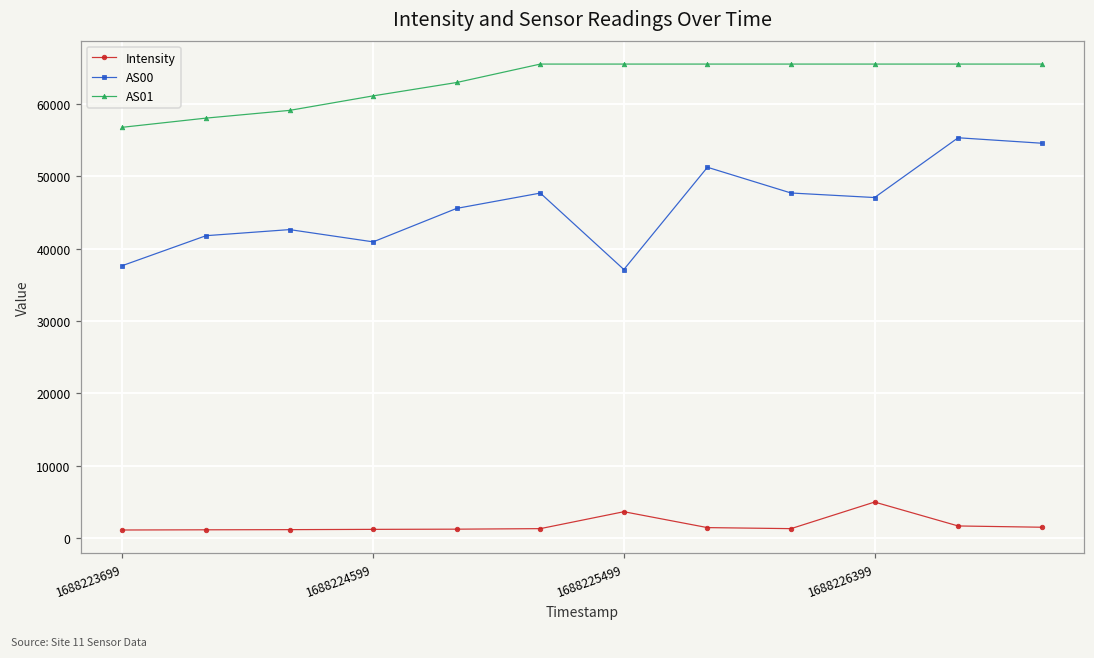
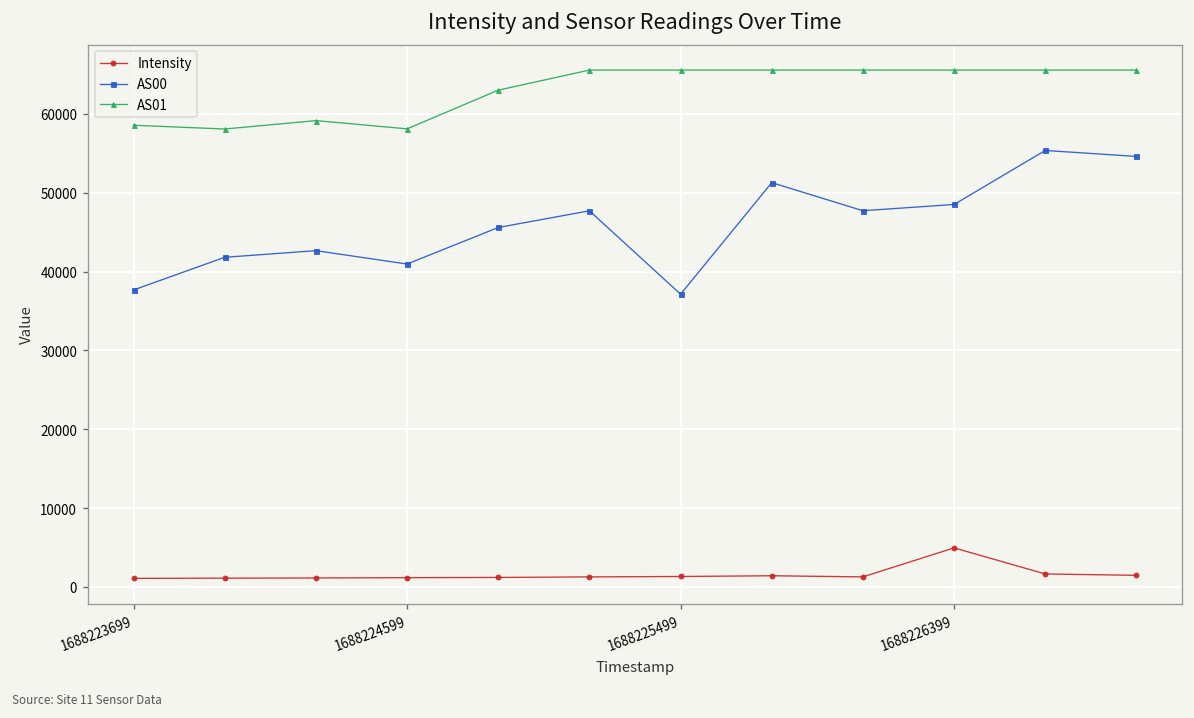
AS01, 1688223699: 57000 -> 59000
AS01, 1688224599: 61000 -> 58000
Intensity, 1688225499: 4000 -> 1000
AS00, 1688226399: 47000 -> 49000
